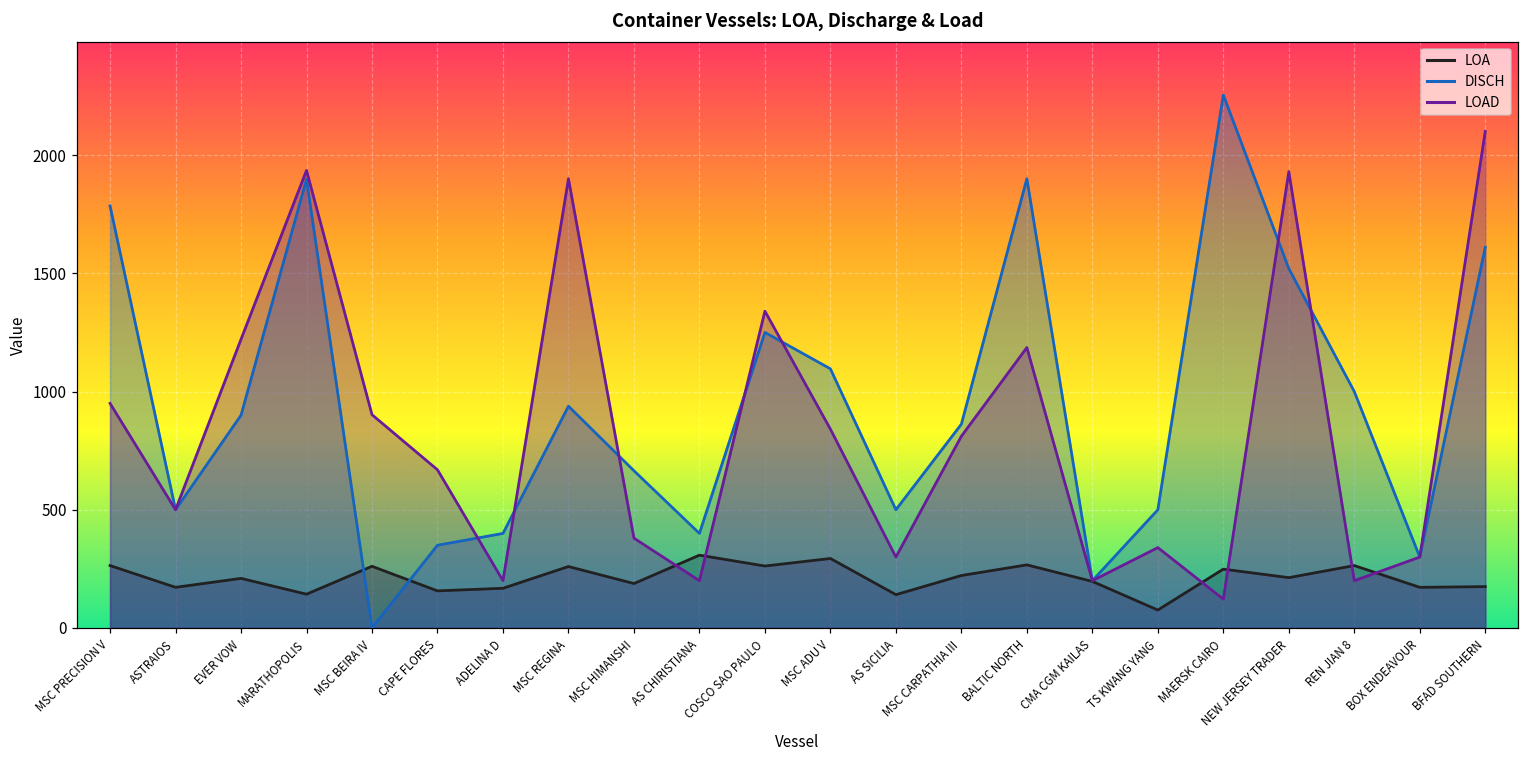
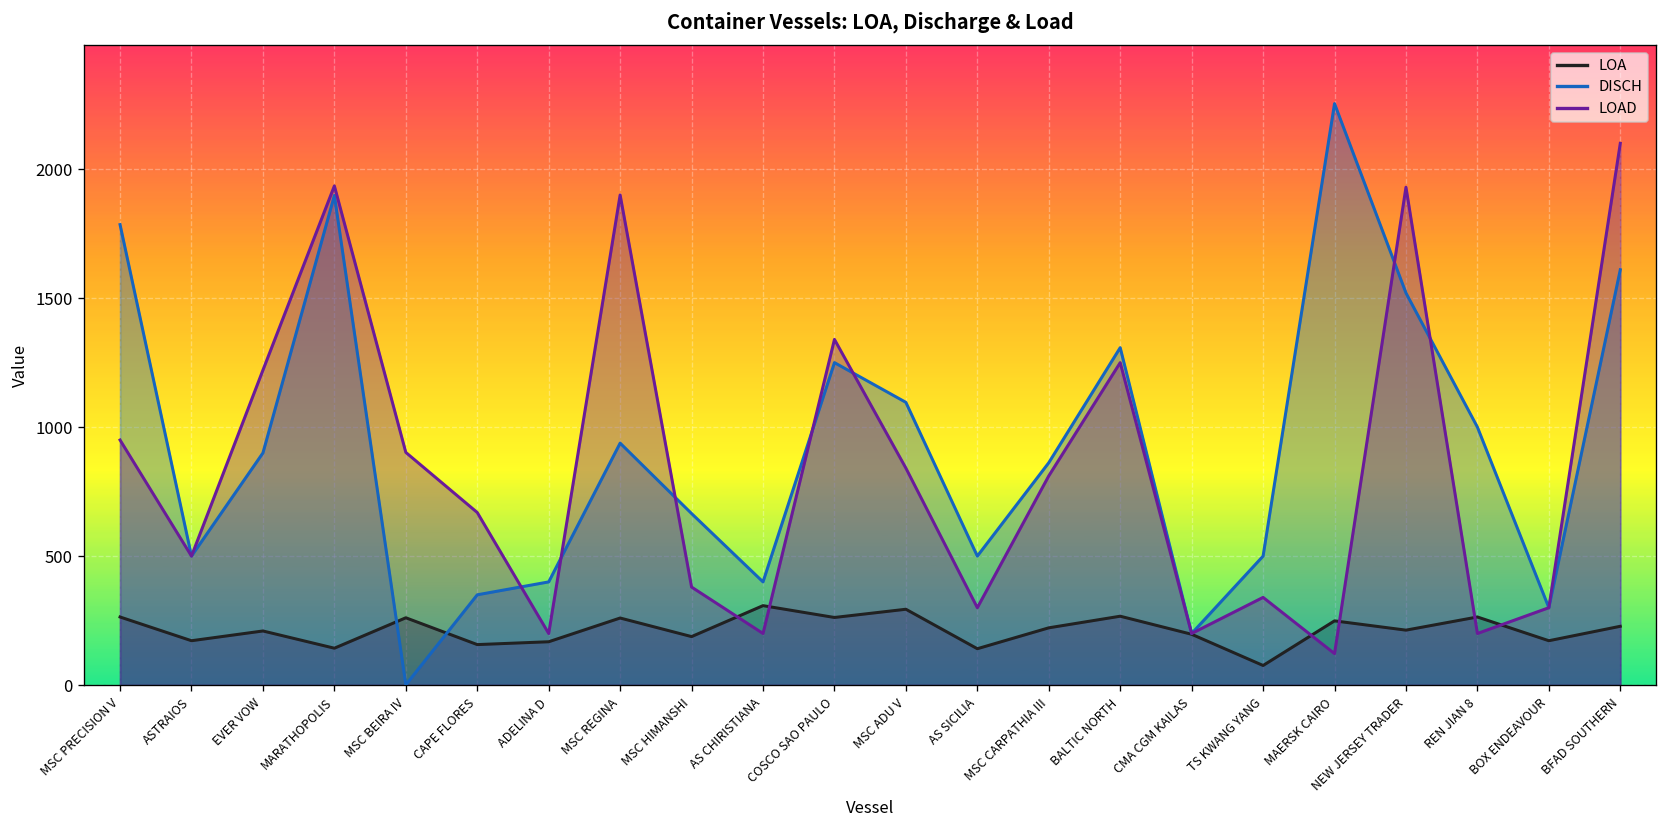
DISCH, BALTIC NORTH: 1900 -> 1310
LOAD, BALTIC NORTH: 1190 -> 1250
LOA, BFAD SOUTHERN: 180 -> 230
